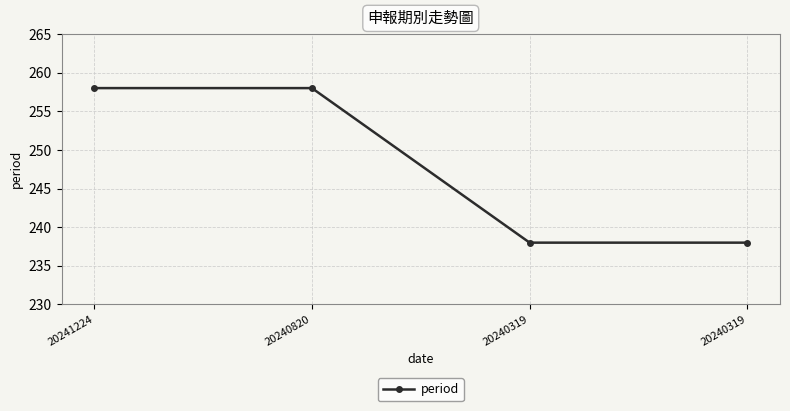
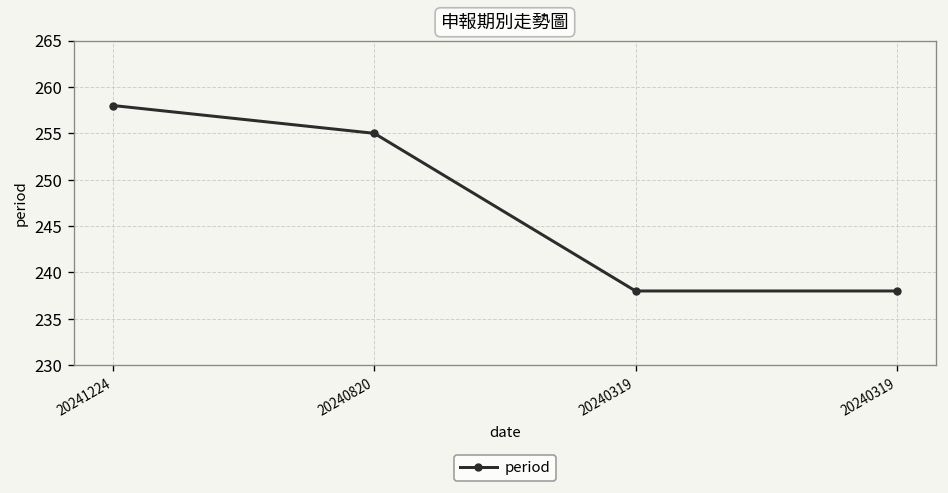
20240820: 258 -> 255
